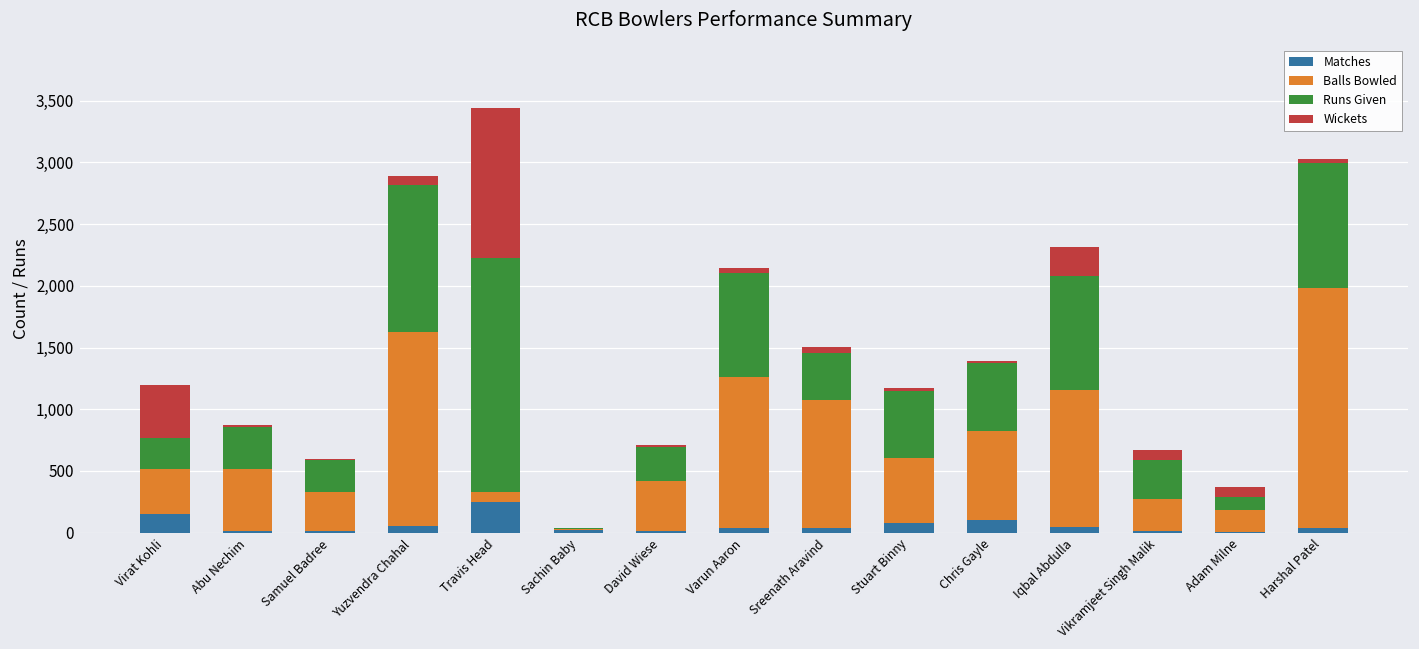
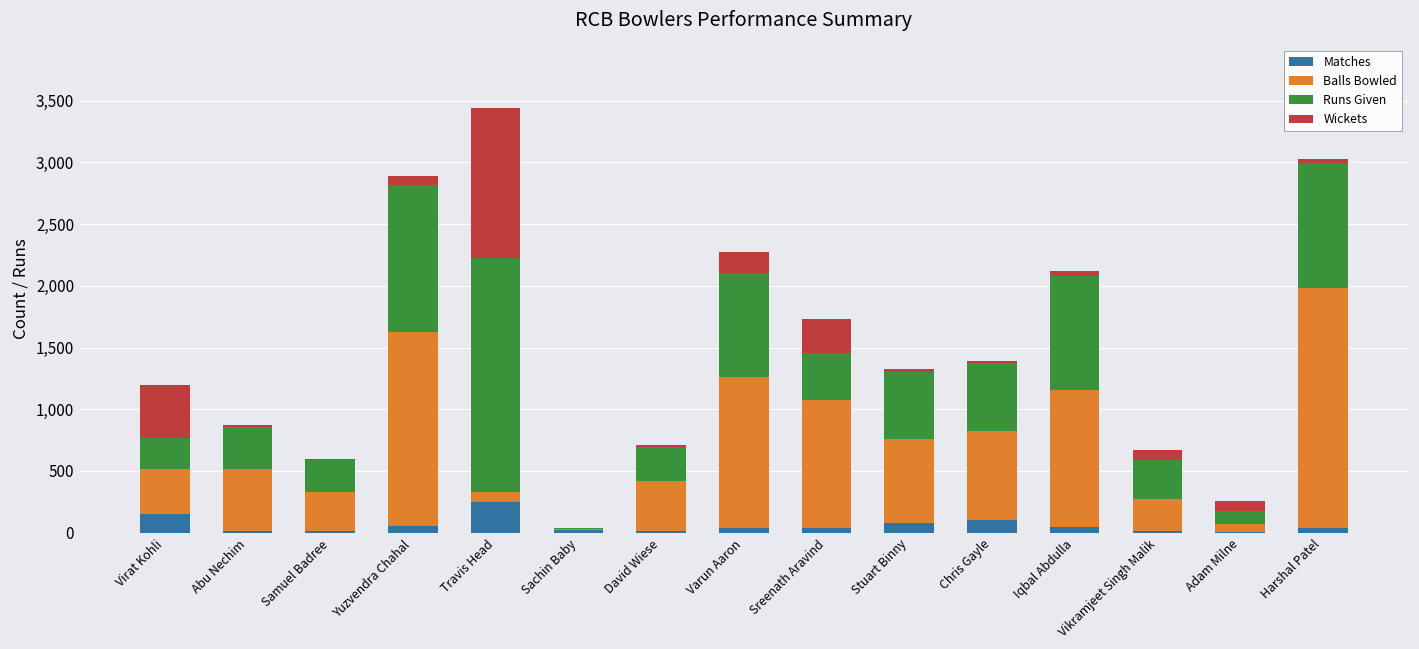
Wickets, Varun Aaron: 40 -> 170
Wickets, Sreenath Aravind: 50 -> 280
Balls Bowled, Stuart Binny: 530 -> 680
Wickets, Iqbal Abdulla: 240 -> 40
Balls Bowled, Adam Milne: 180 -> 60
